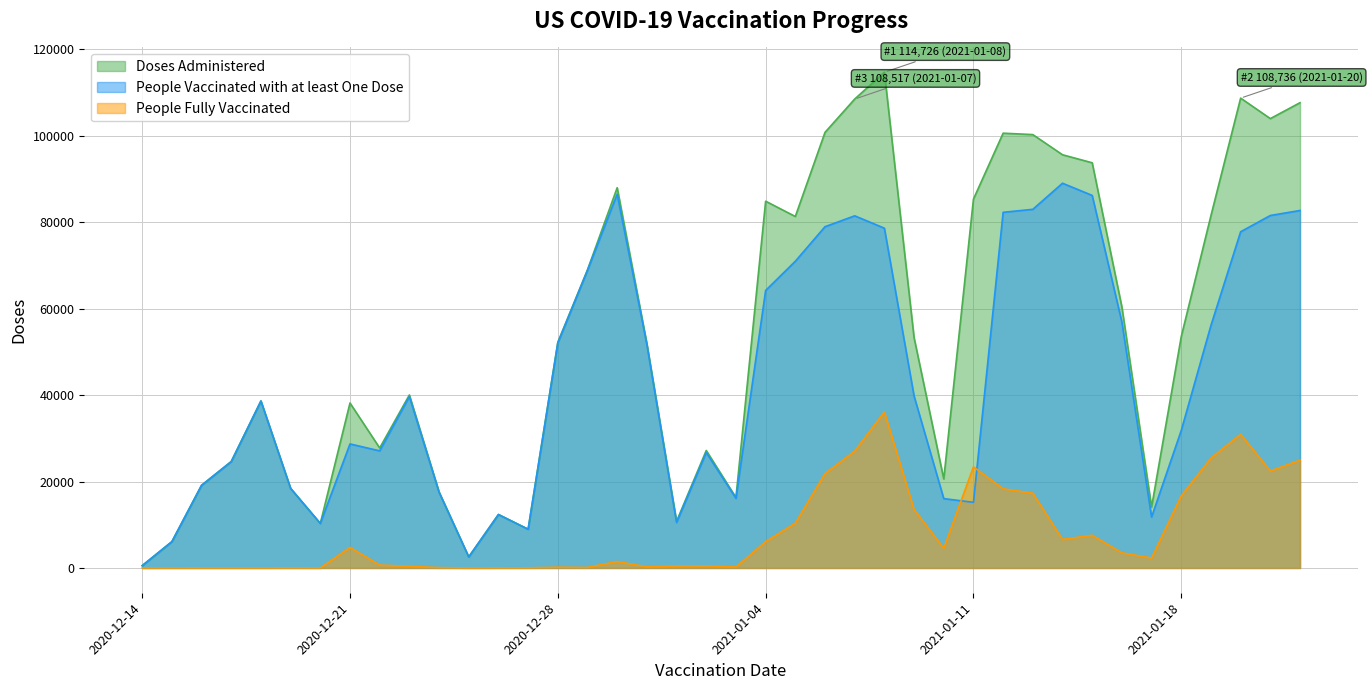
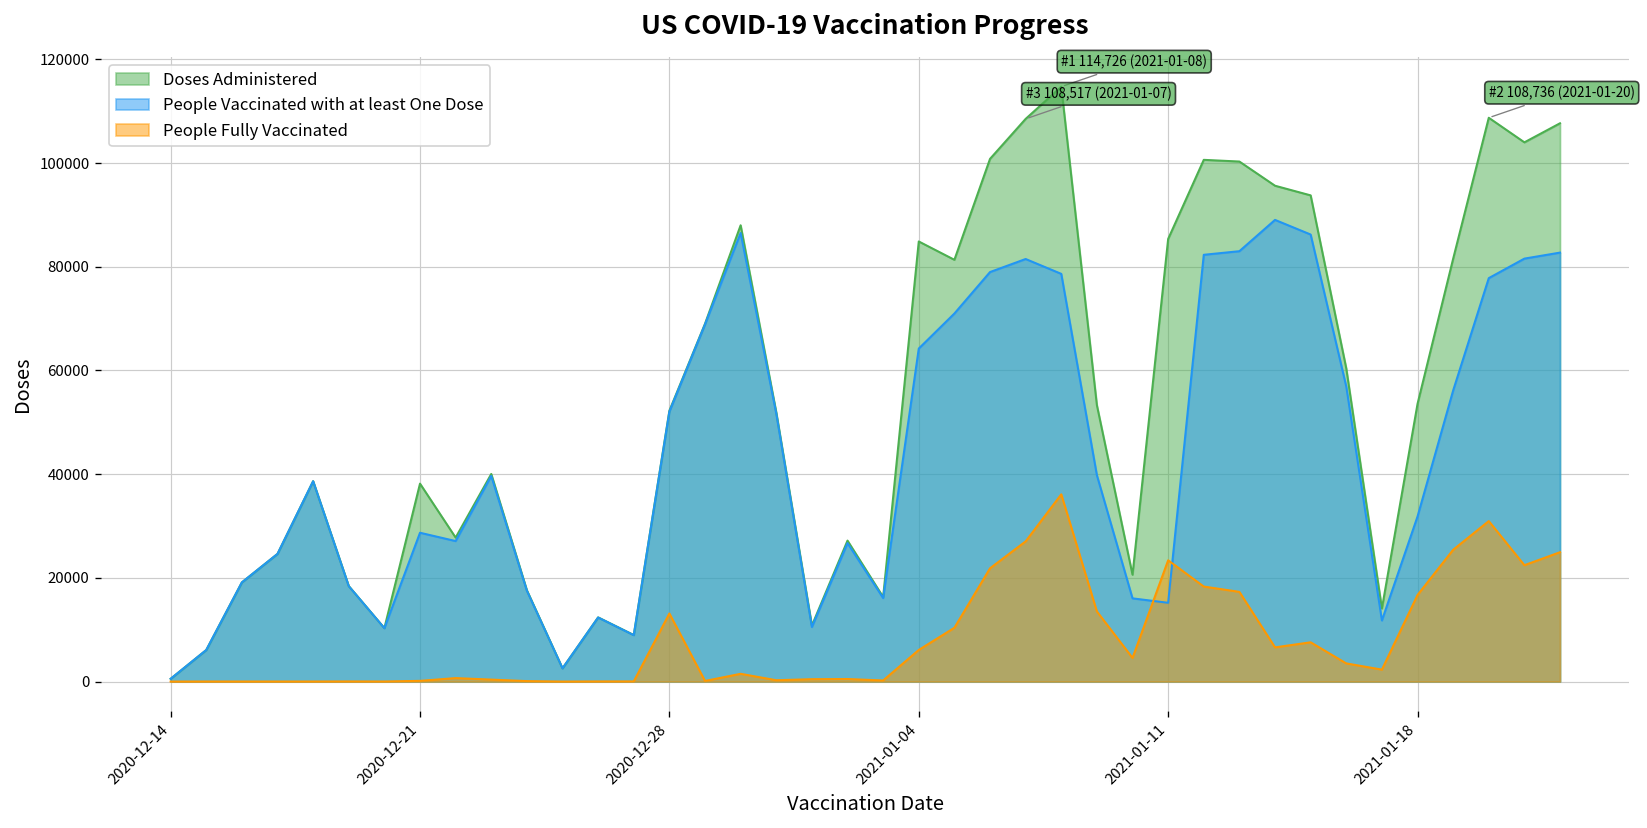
People Fully Vaccinated, 2020-12-21: 5000 -> 0
People Fully Vaccinated, 2020-12-28: 0 -> 13000
